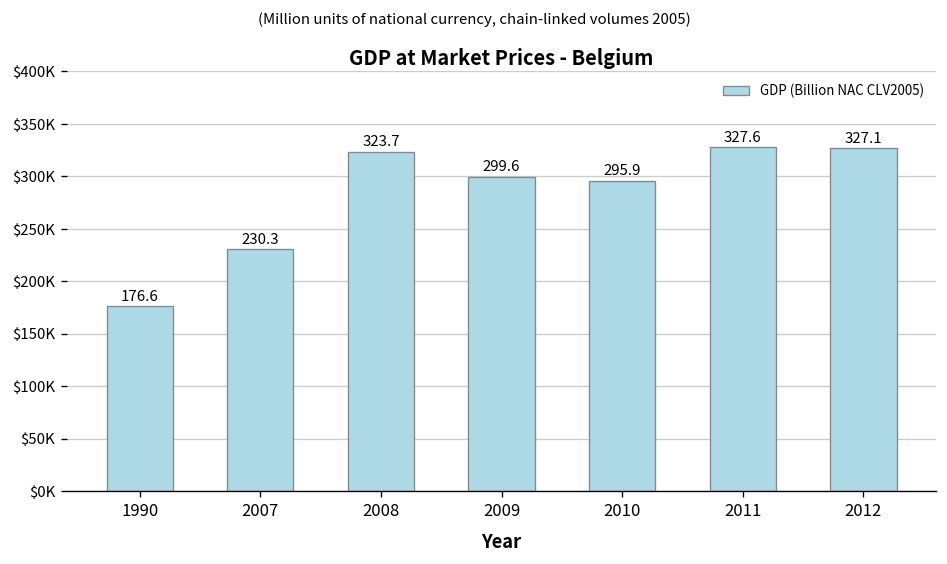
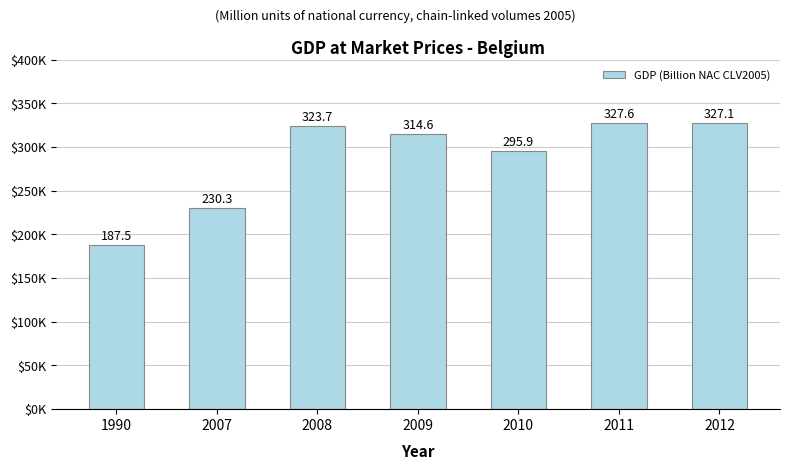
1990: 176.6 -> 187.5
2009: 299.6 -> 314.6
